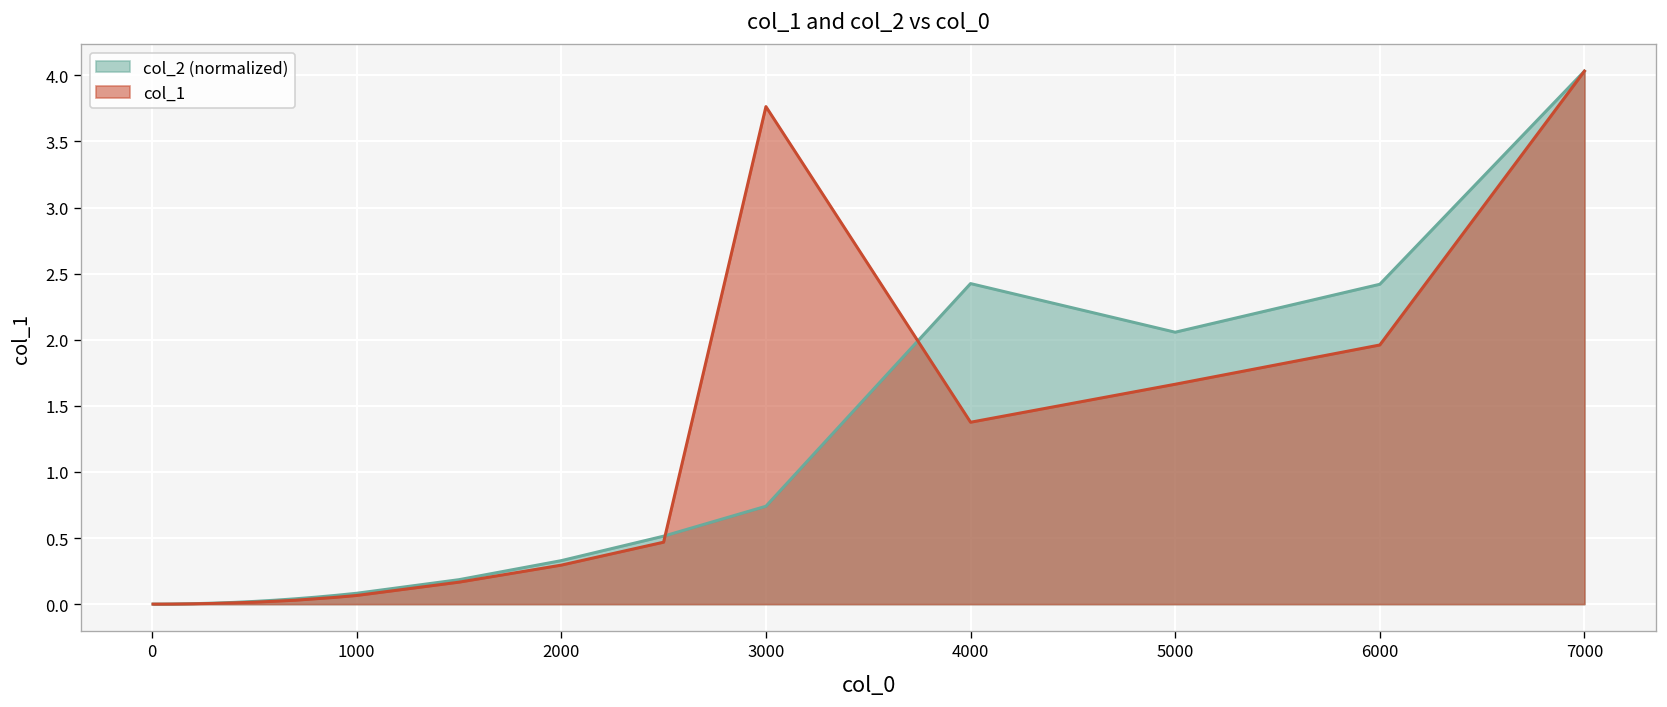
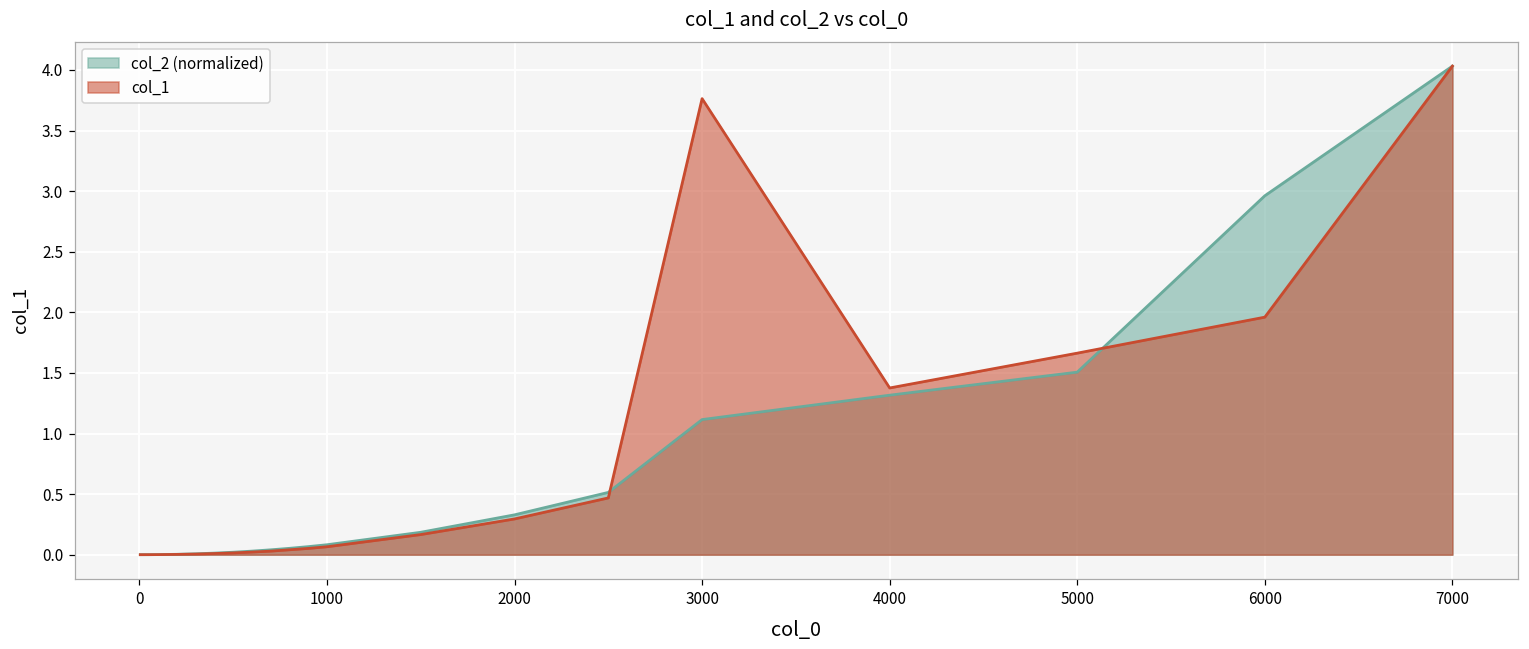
col_2 (normalized), 3000: 0.74 -> 1.12
col_2 (normalized), 4000: 2.42 -> 1.32
col_2 (normalized), 5000: 2.06 -> 1.51
col_2 (normalized), 6000: 2.42 -> 2.96
